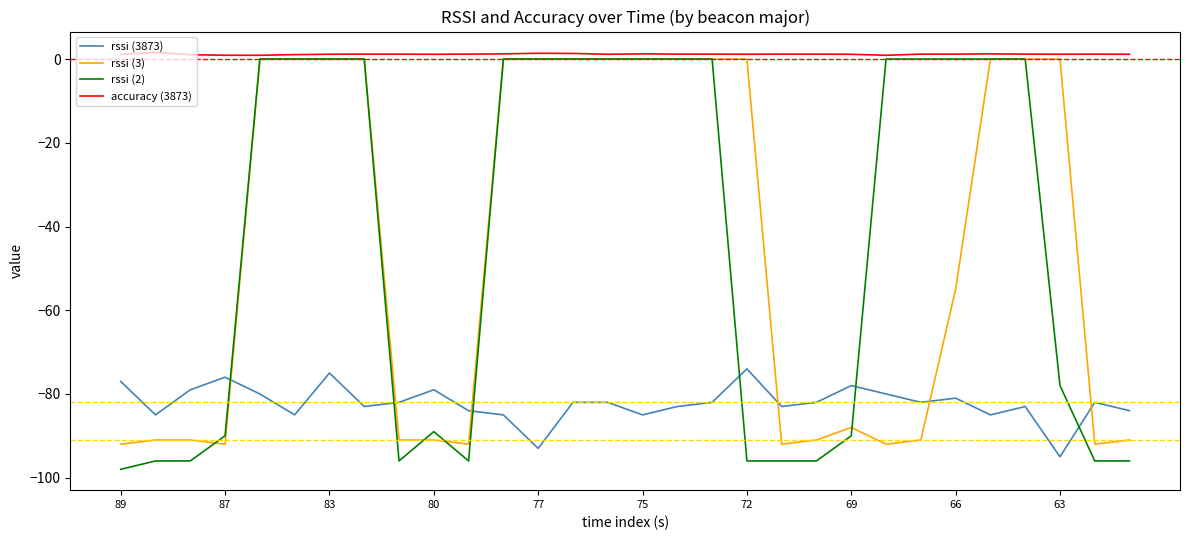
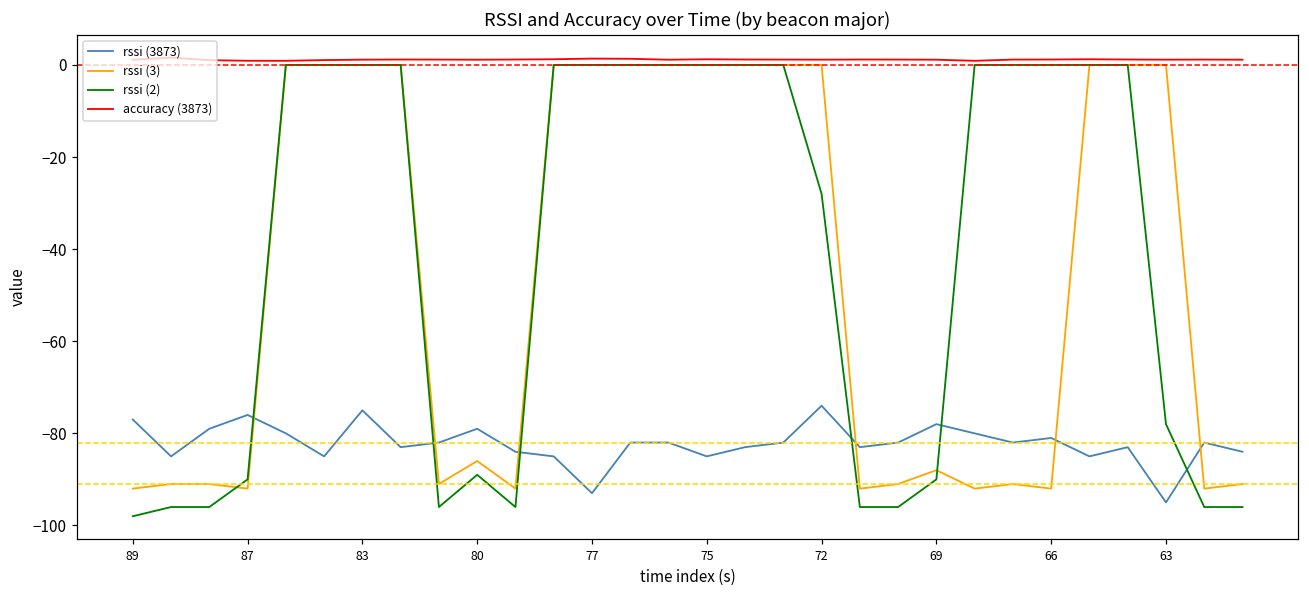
rssi (3), 80: -91 -> -86
rssi (2), 72: -96 -> -28
rssi (3), 66: -55 -> -92
